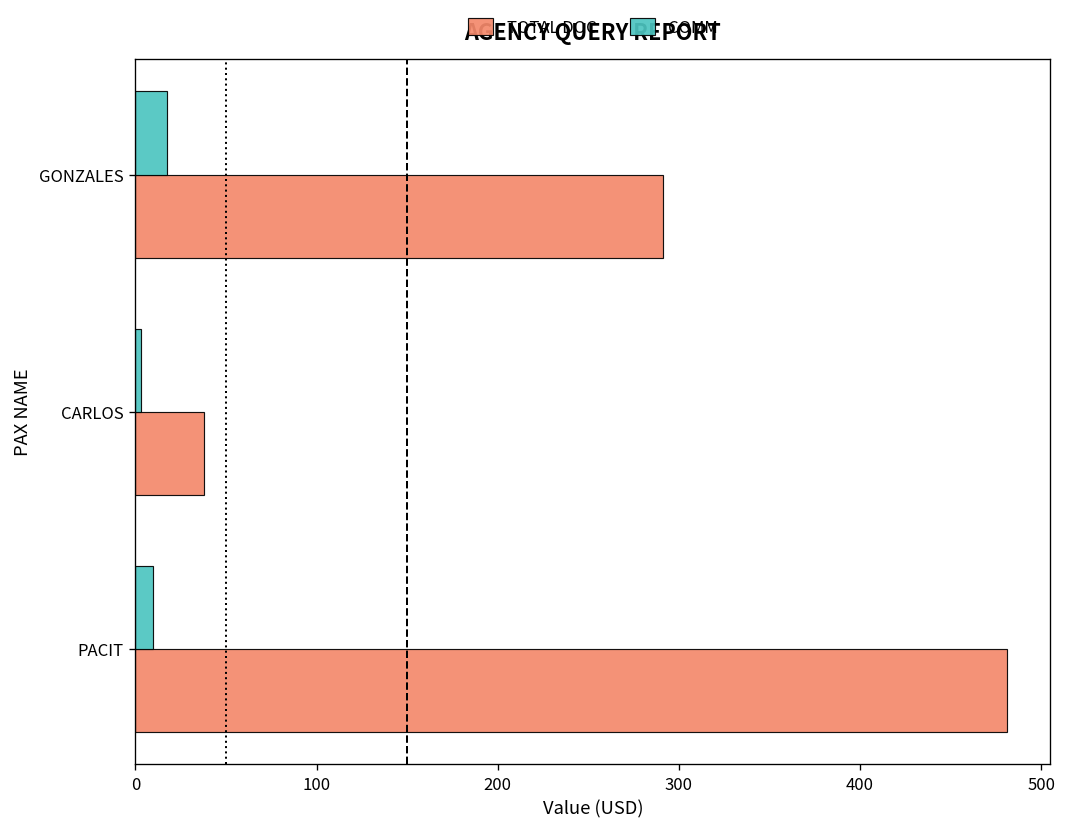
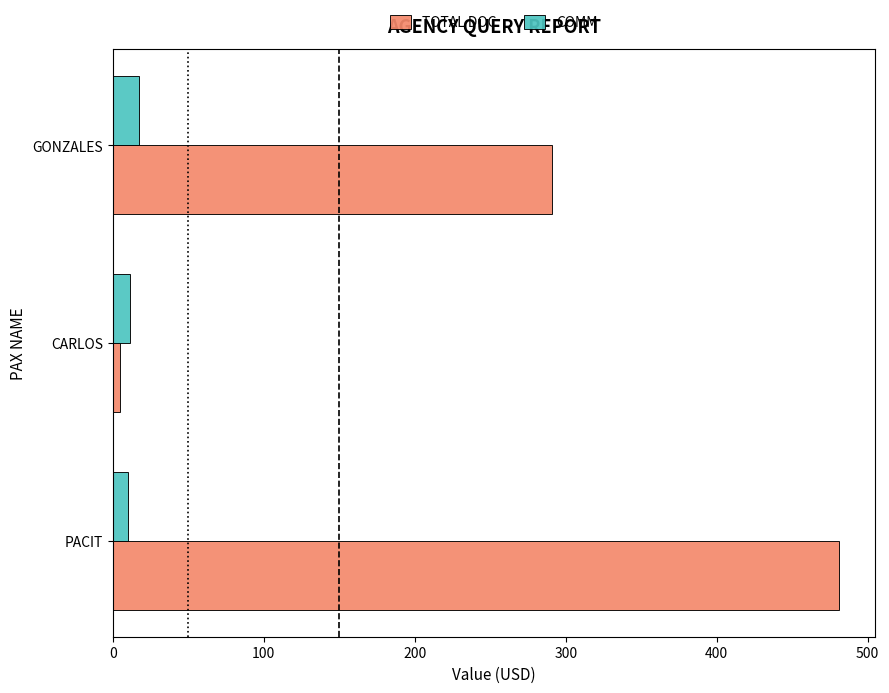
COMM, CARLOS: 3 -> 11
TOTAL DOC, CARLOS: 38 -> 5
